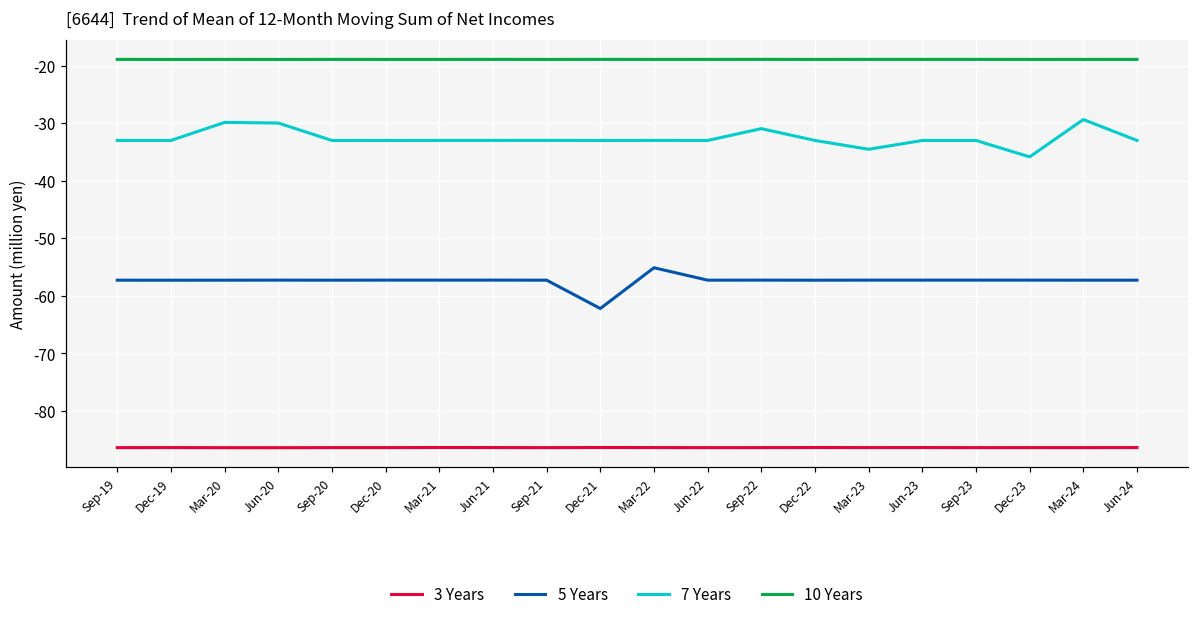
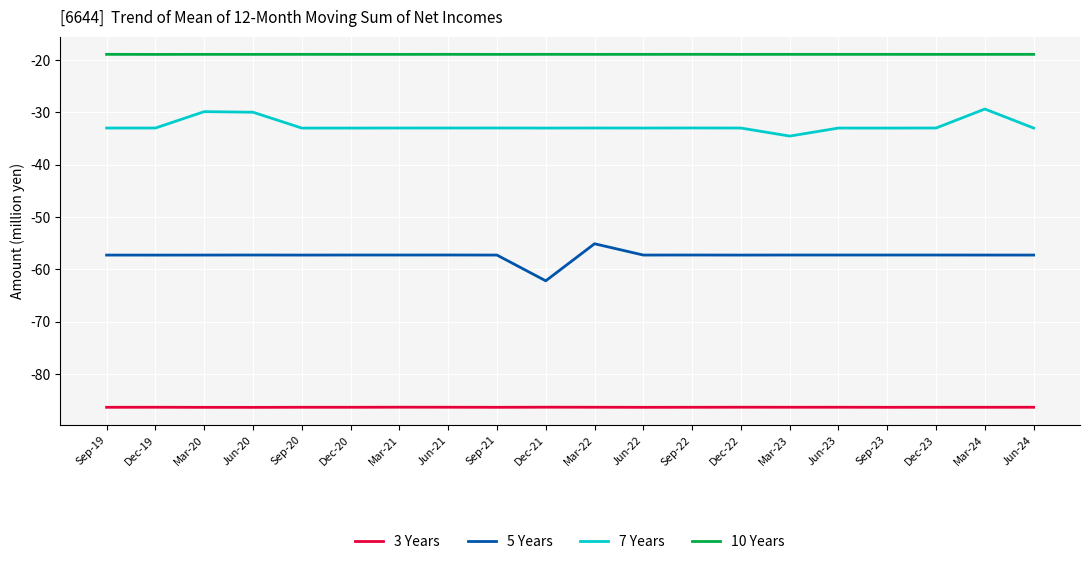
7 Years, Sep-22: -31 -> -33
7 Years, Dec-23: -36 -> -33
